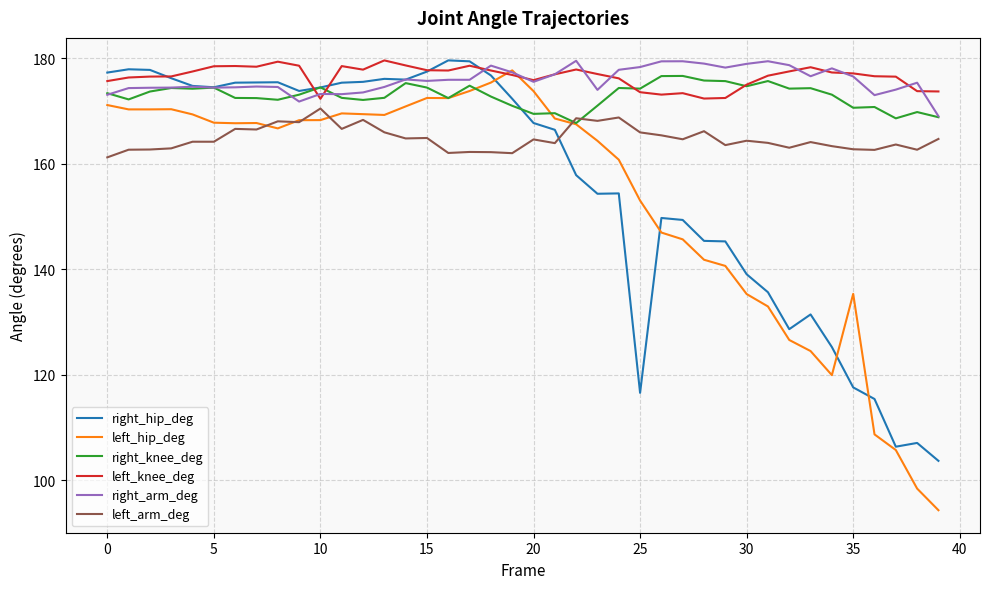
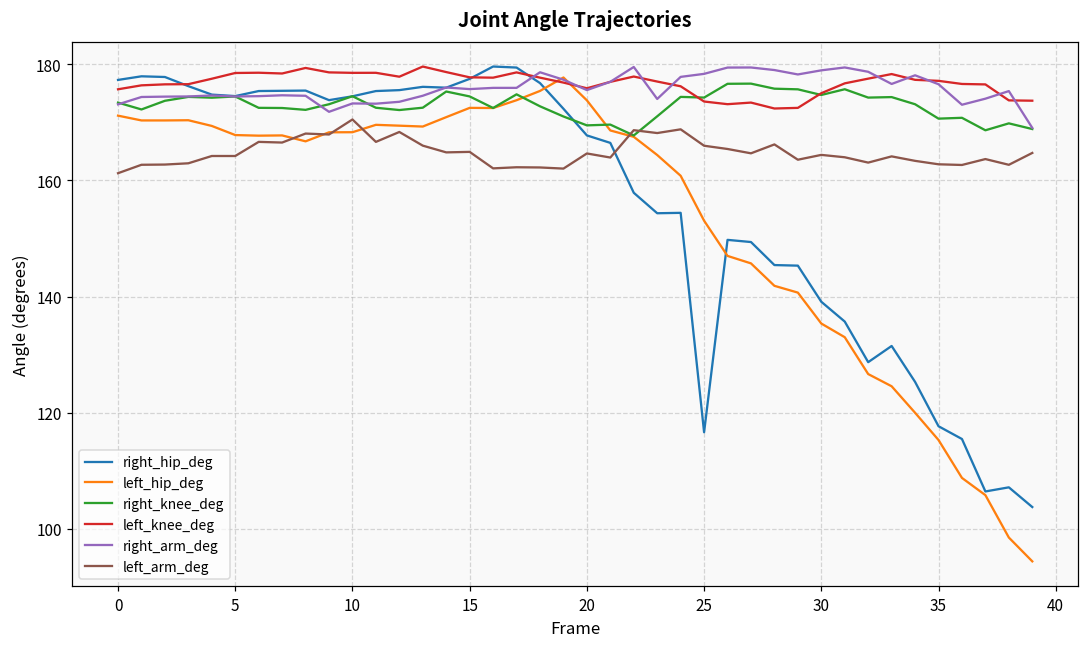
left_knee_deg, 10: 172 -> 179
left_hip_deg, 35: 135 -> 115
